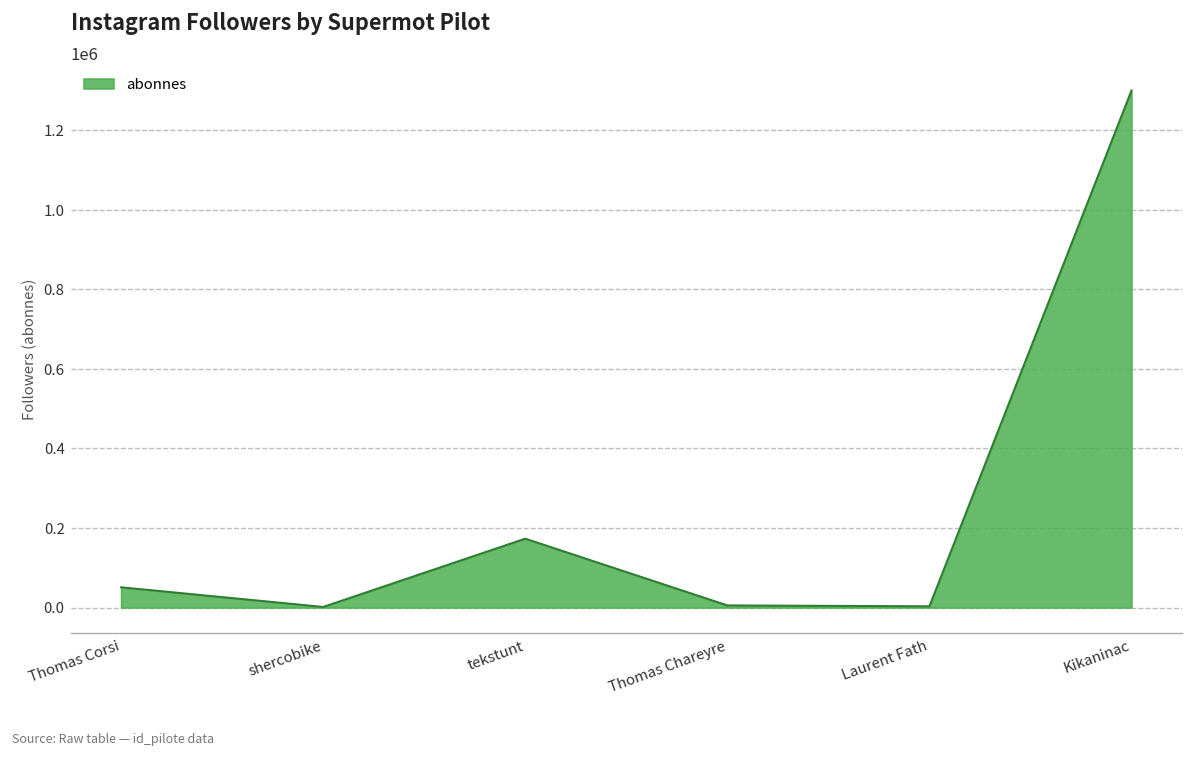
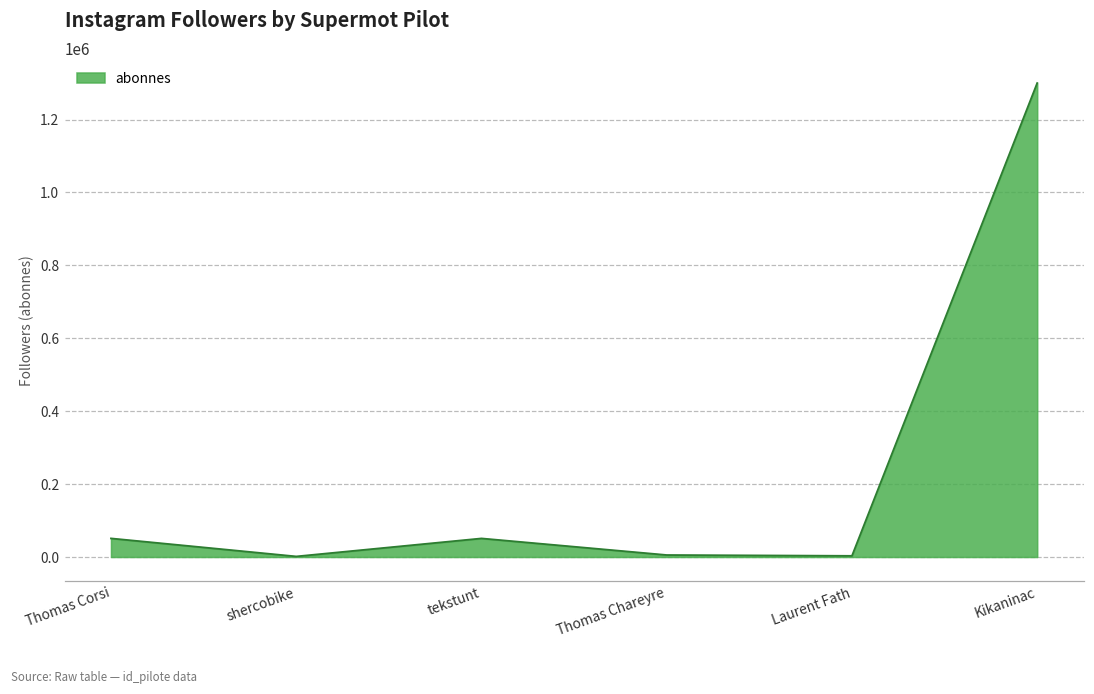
tekstunt: 170000 -> 50000
